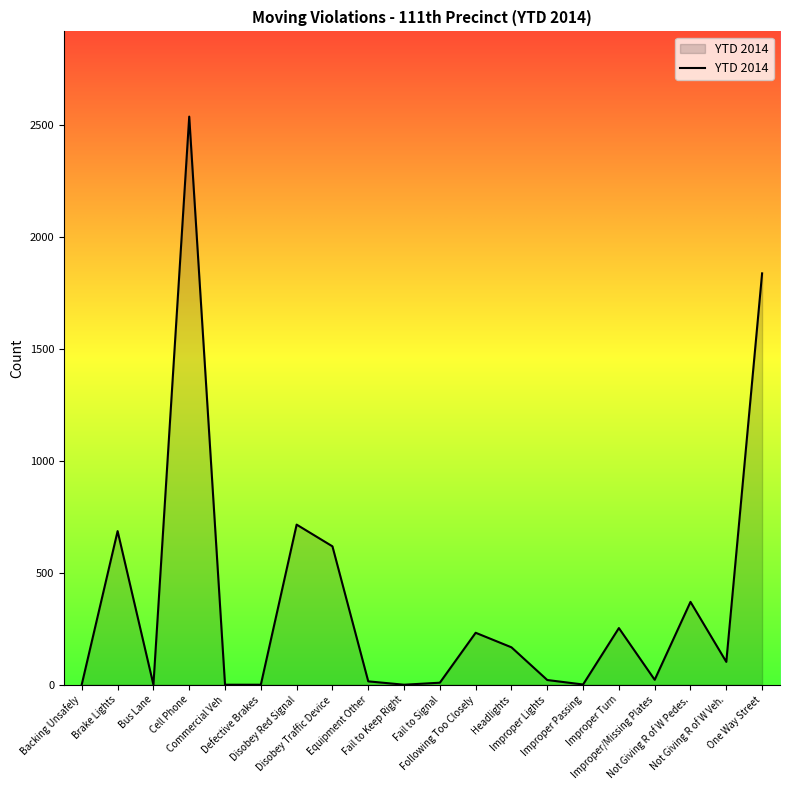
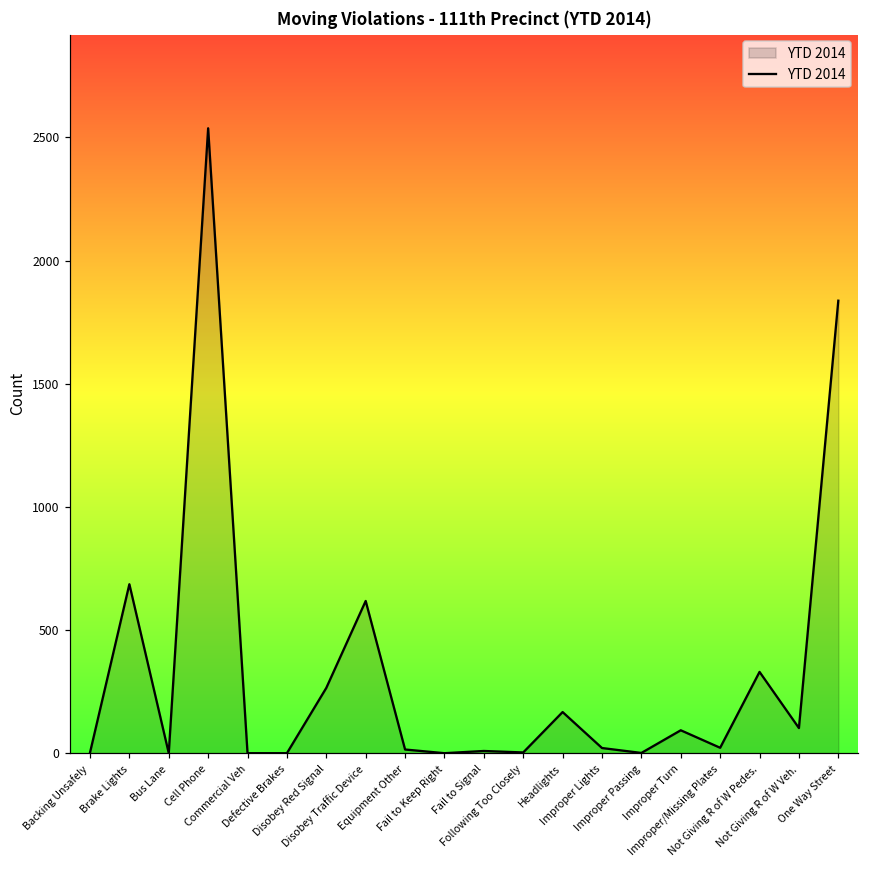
Disobey Red Signal: 720 -> 270
Following Too Closely: 230 -> 0
Improper Turn: 250 -> 90
Not Giving R of W Pedes.: 370 -> 330
